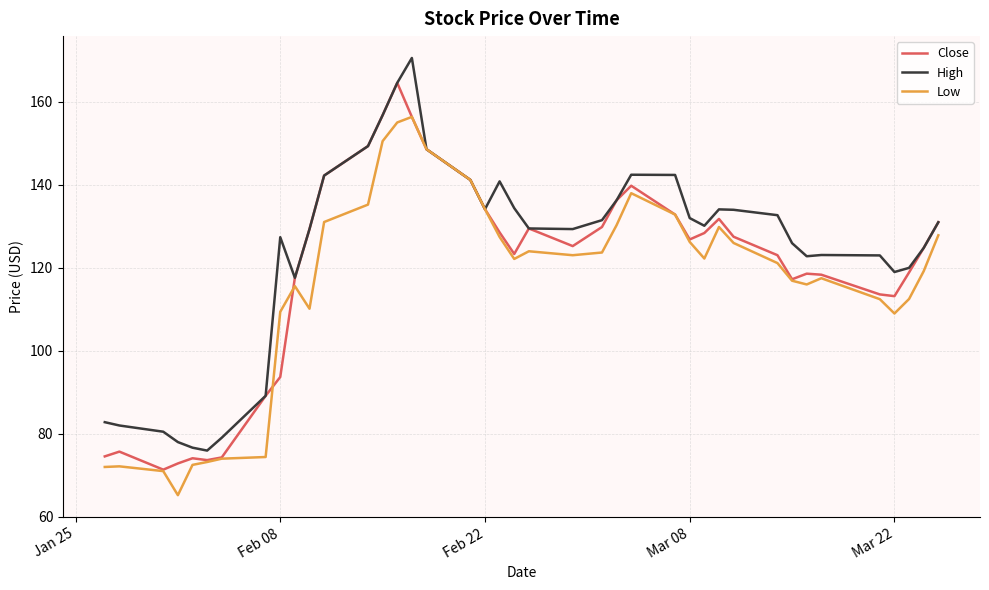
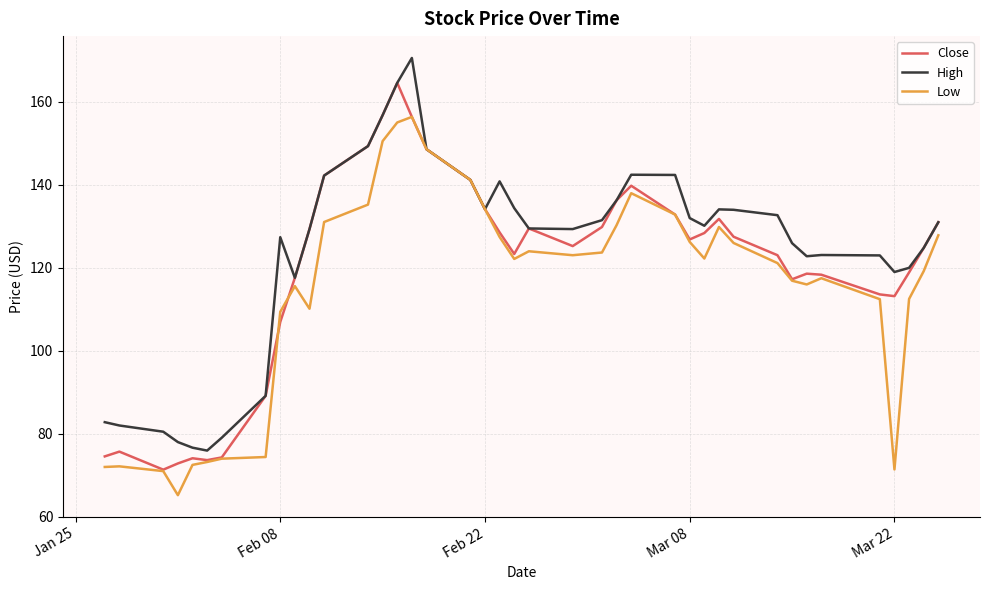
Close, Feb 08: 94 -> 107
Low, Mar 22: 109 -> 71
